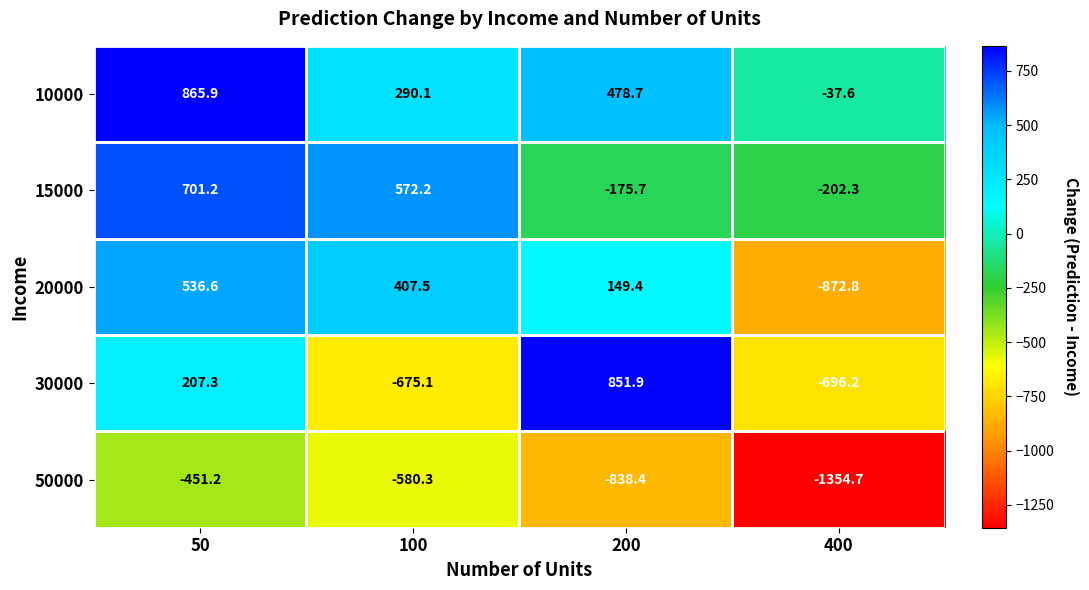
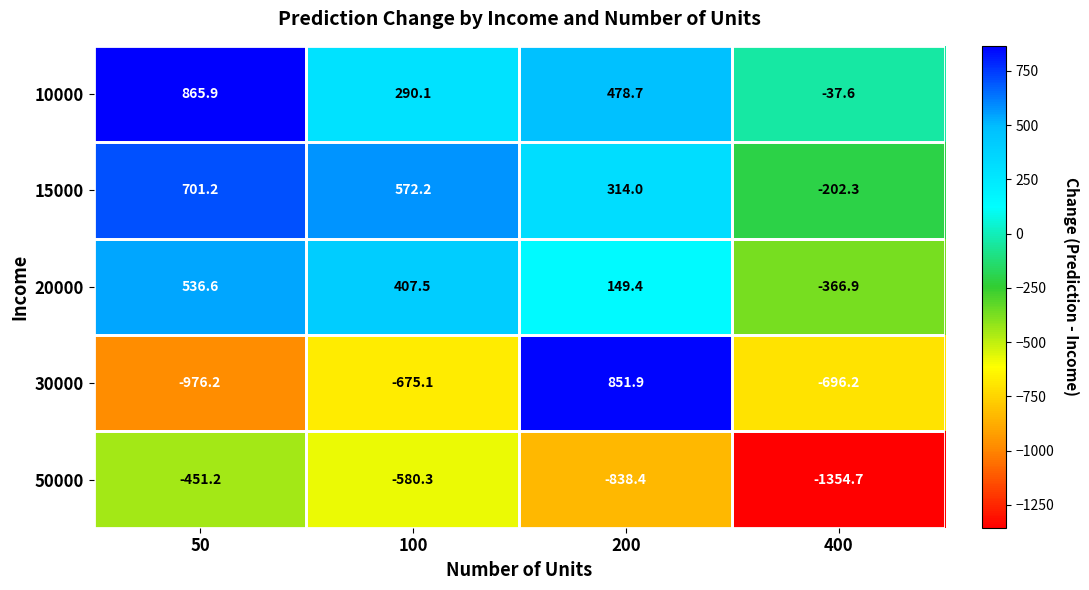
15000, 200: -175.7 -> 314.0
20000, 400: -872.8 -> -366.9
30000, 50: 207.3 -> -976.2
